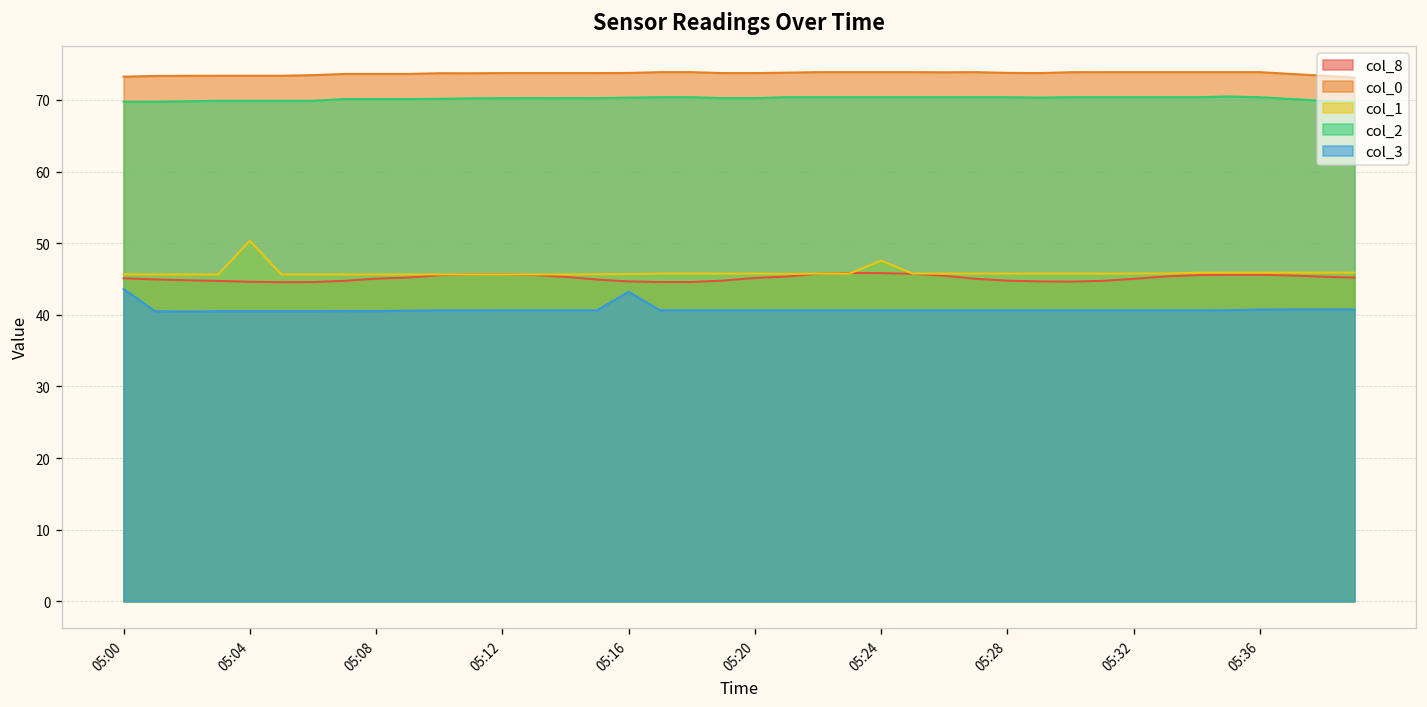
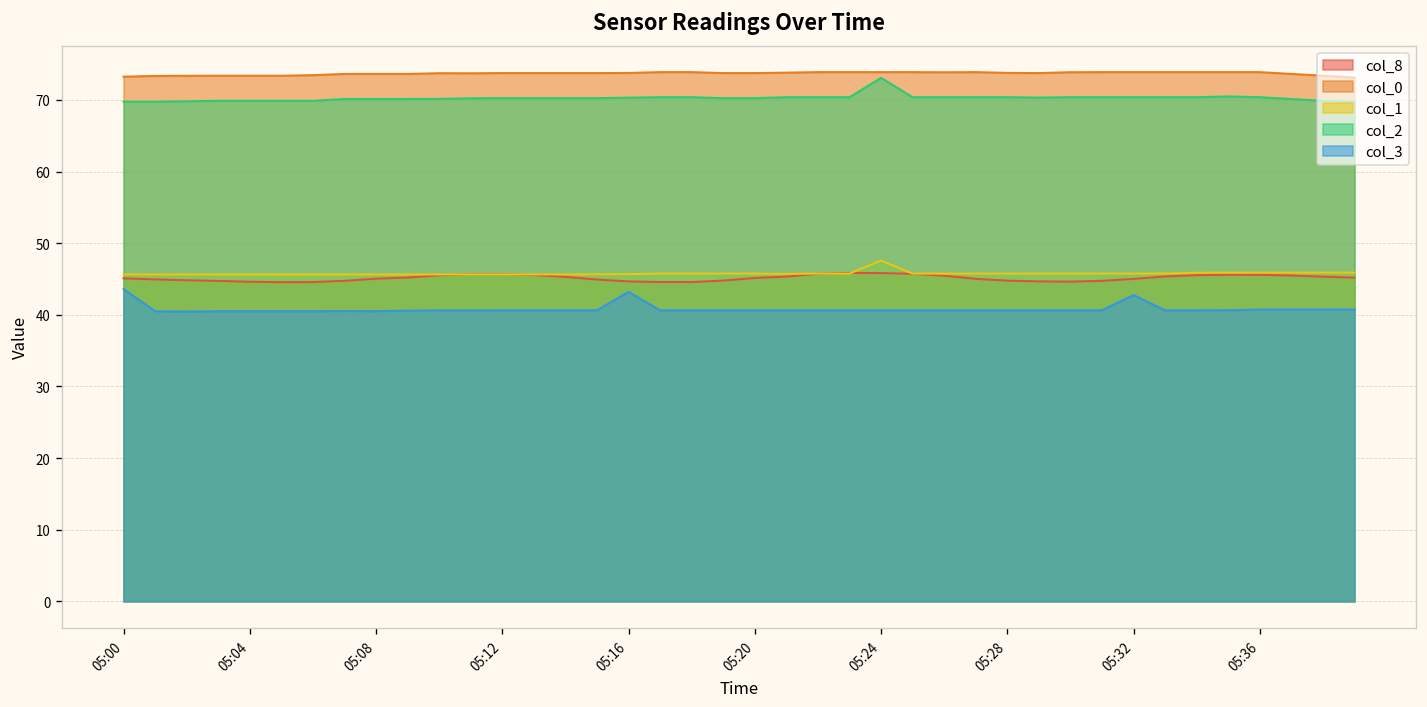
col_1, 05:04: 50 -> 46
col_2, 05:24: 70 -> 73
col_3, 05:32: 41 -> 43
